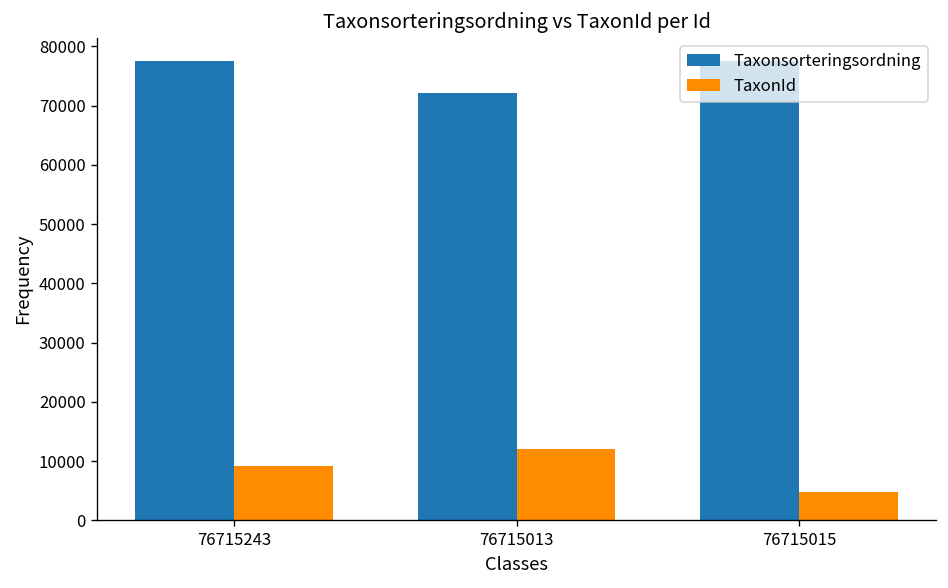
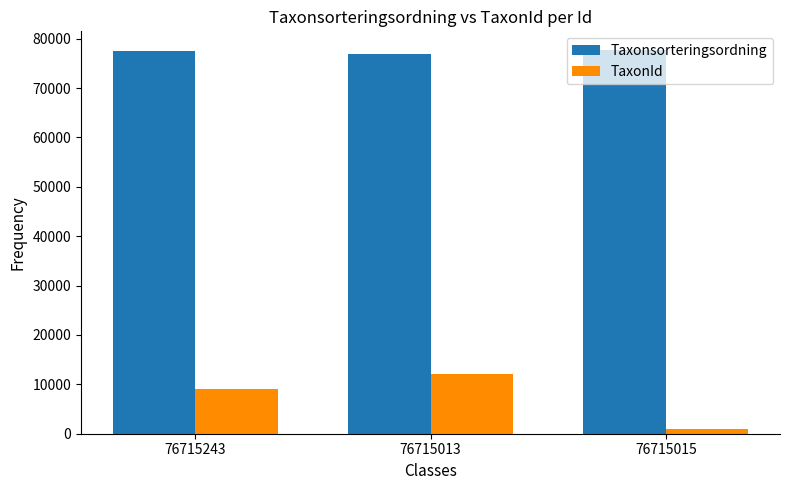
Taxonsorteringsordning, 76715013: 72000 -> 77000
TaxonId, 76715015: 5000 -> 1000
